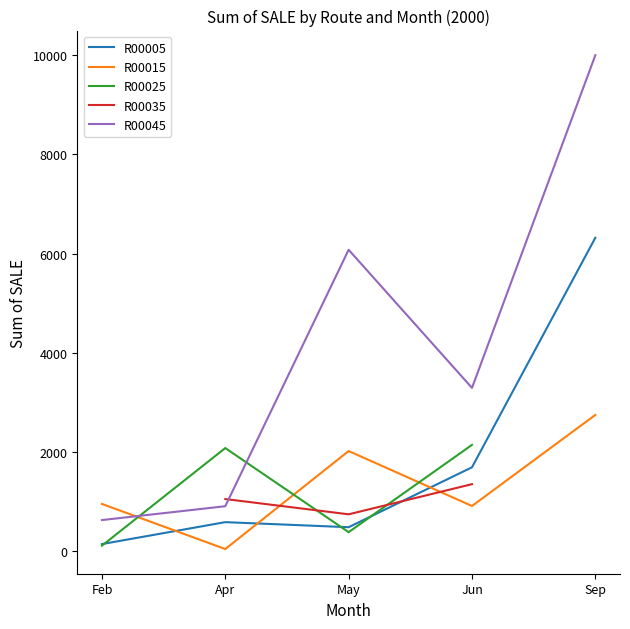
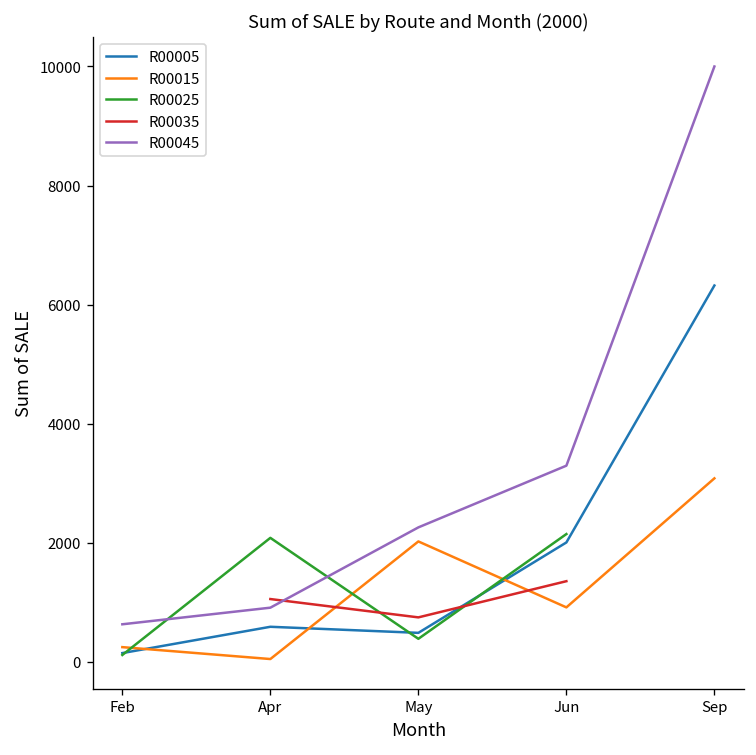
R00015, Feb: 1000 -> 200
R00045, May: 6100 -> 2300
R00005, Jun: 1700 -> 2000
R00015, Sep: 2700 -> 3100
